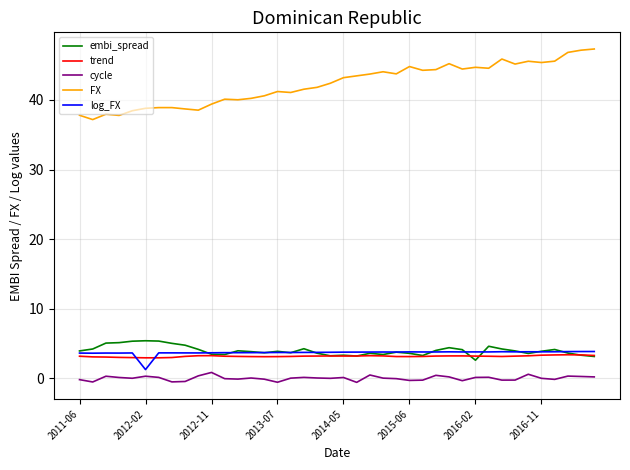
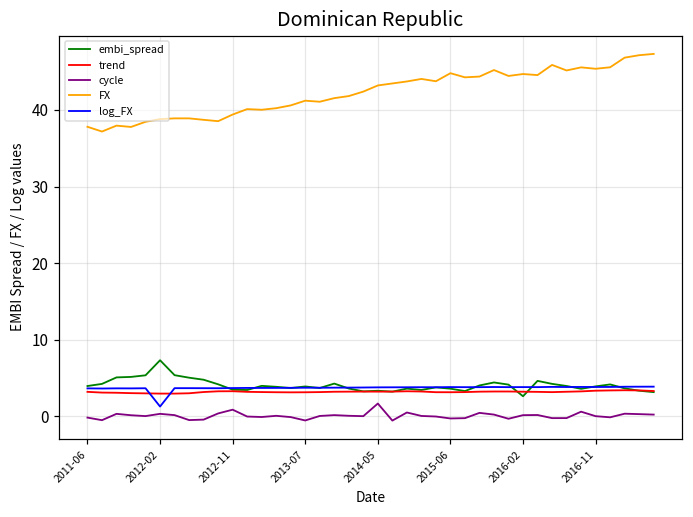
embi_spread, 2012-02: 5 -> 7
cycle, 2014-05: 0 -> 2
